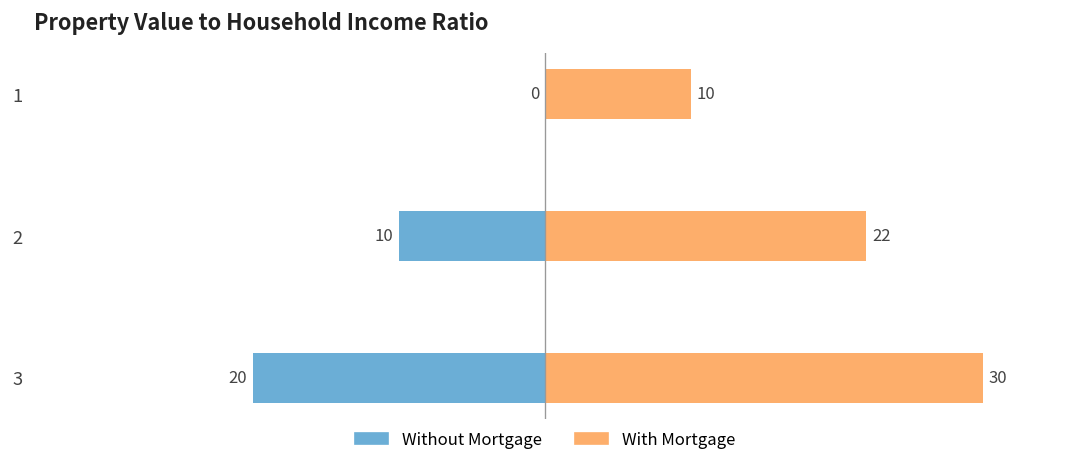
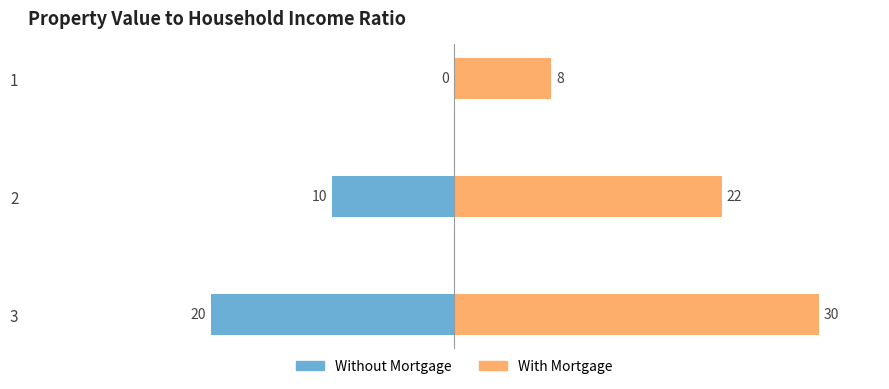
With Mortgage, 1: 10 -> 8
